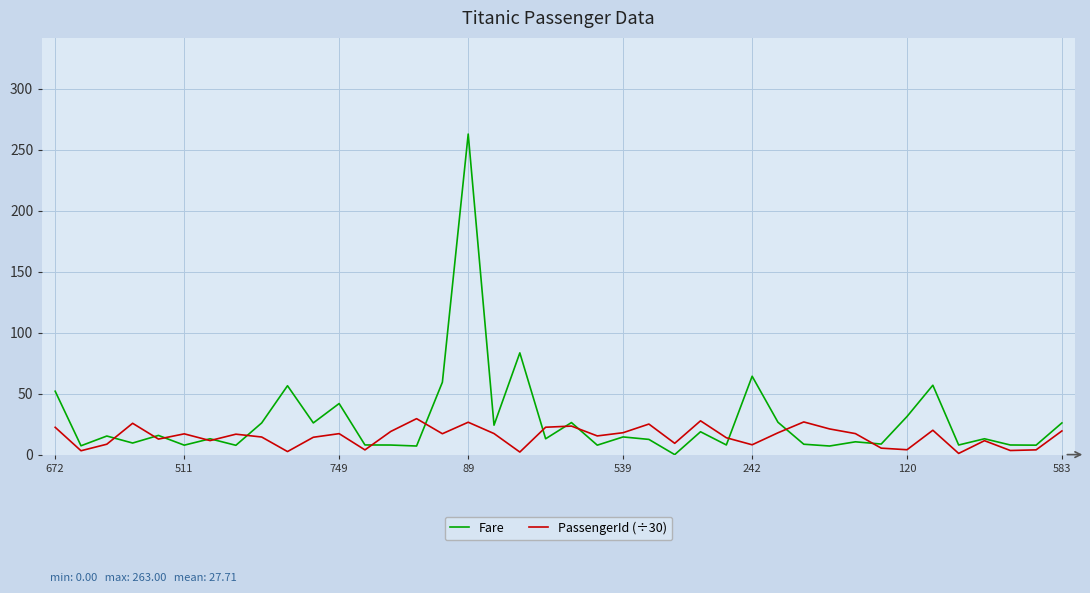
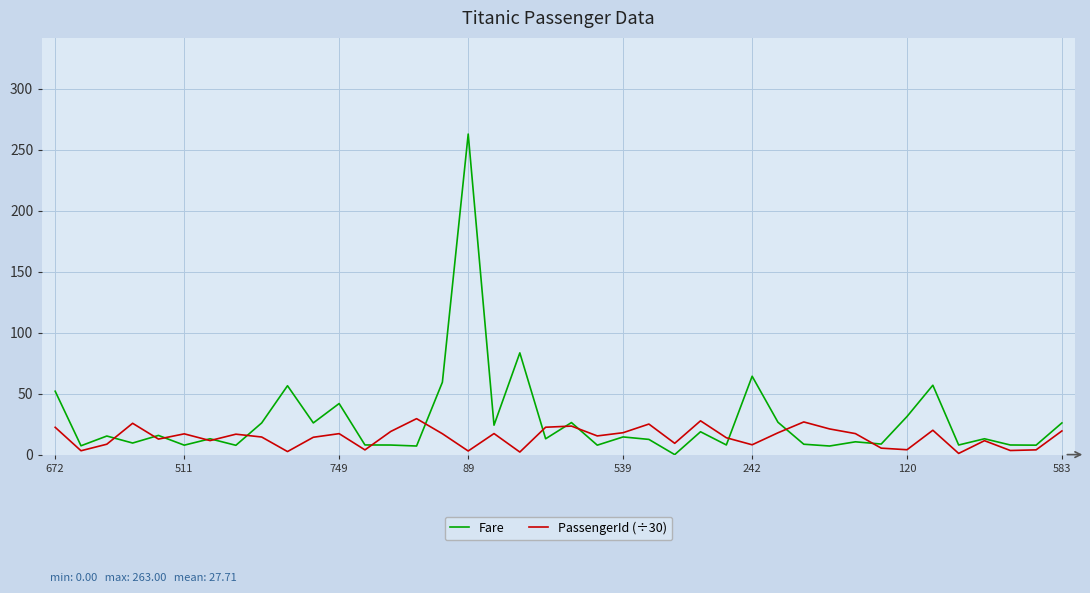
PassengerId (÷30), 89: 27 -> 3
